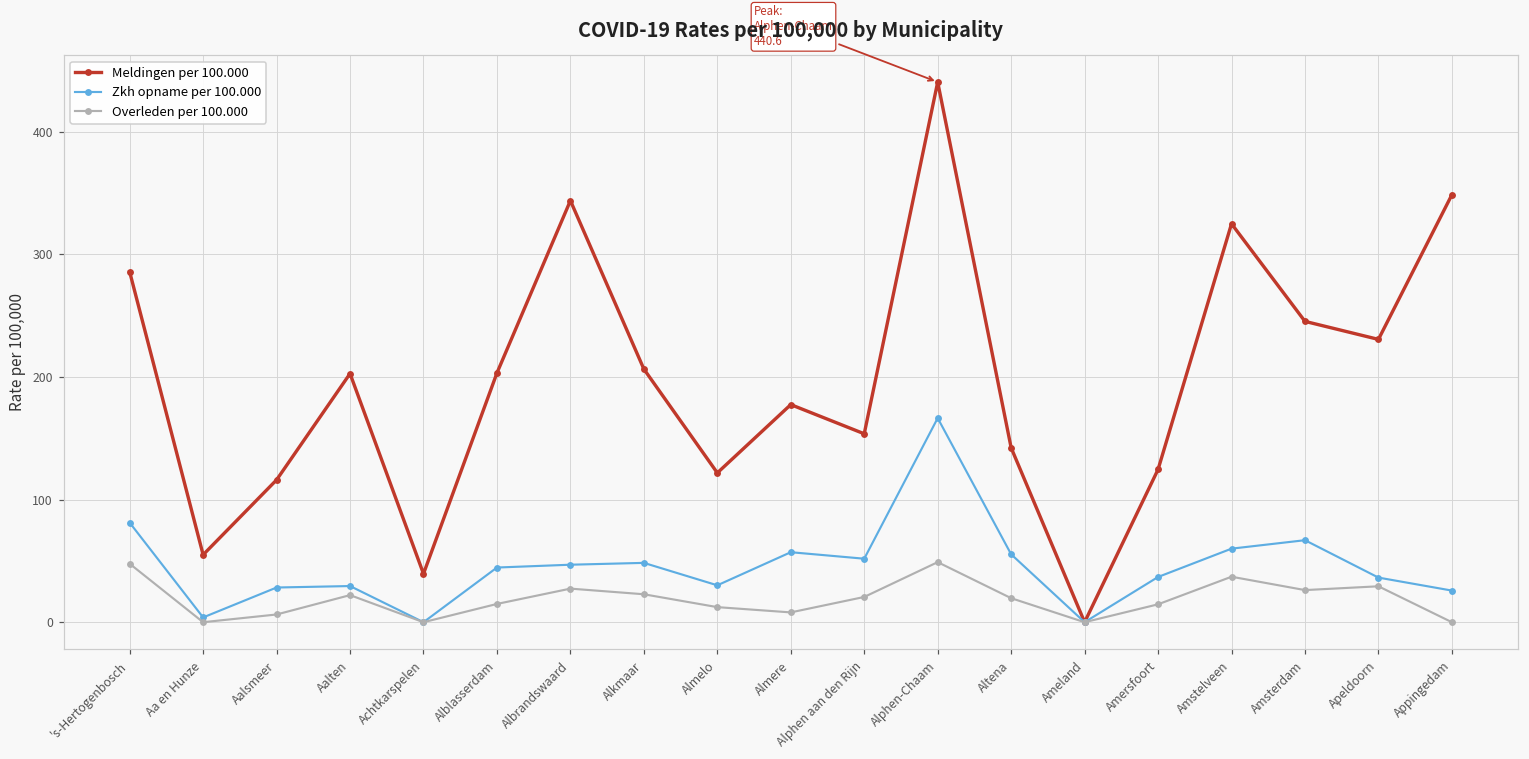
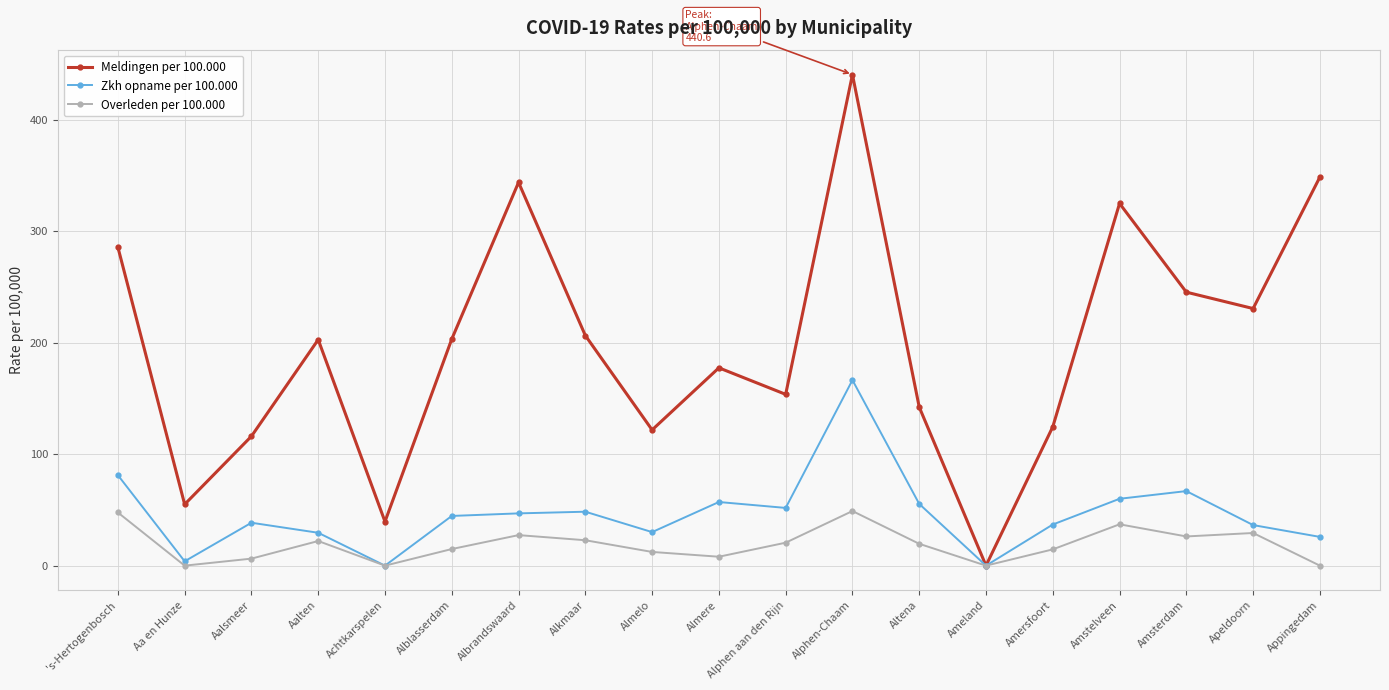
Zkh opname per 100.000, Aalsmeer: 28 -> 39
